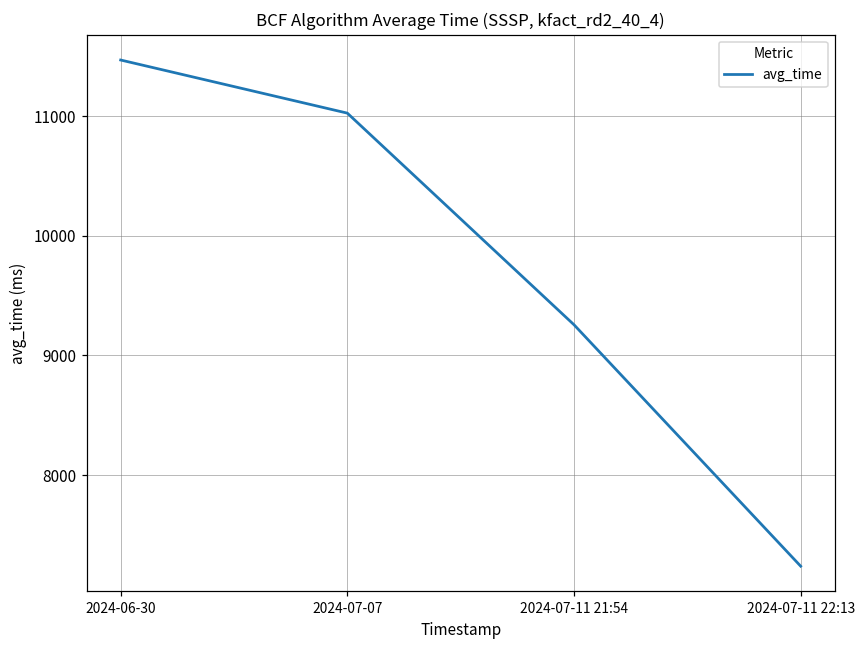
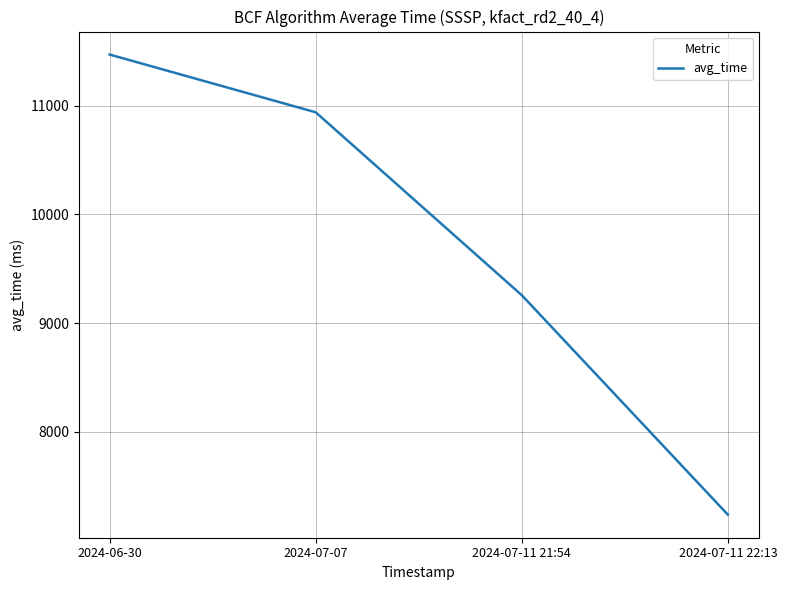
2024-07-07: 11030 -> 10940
